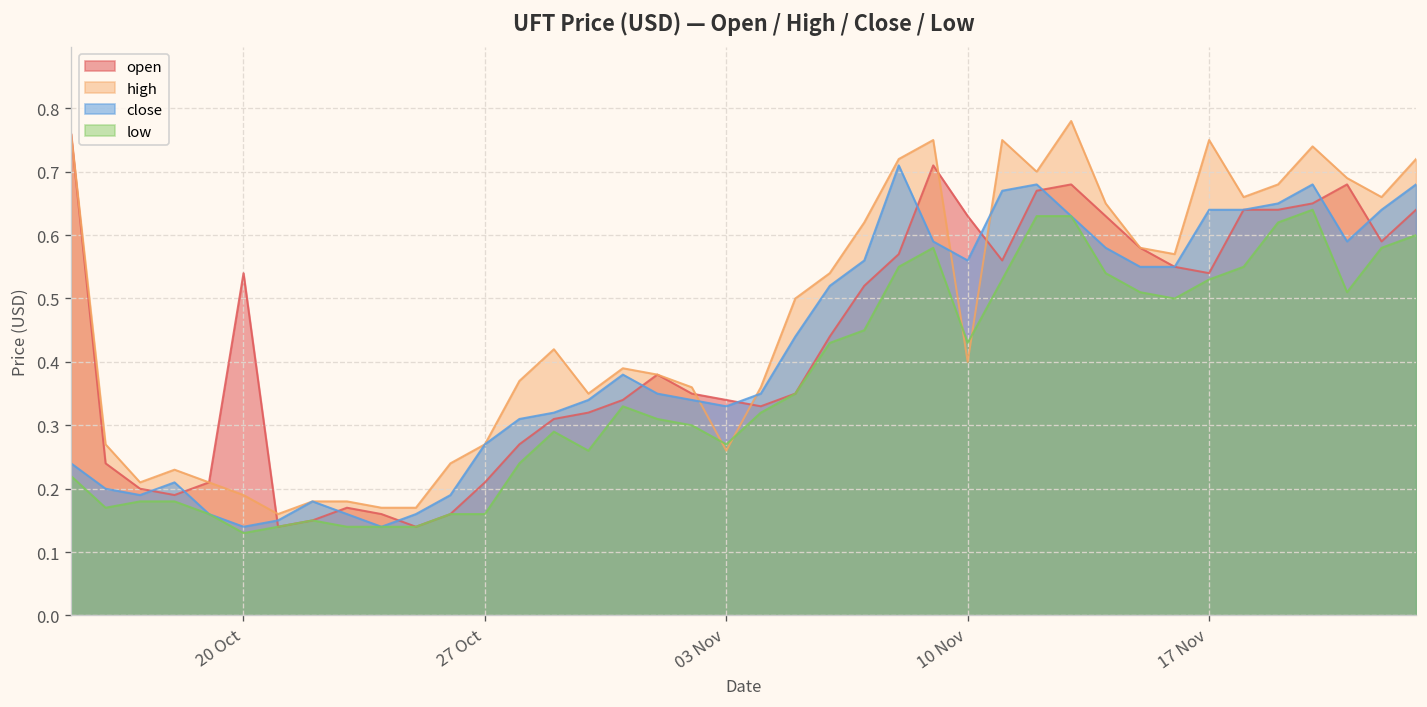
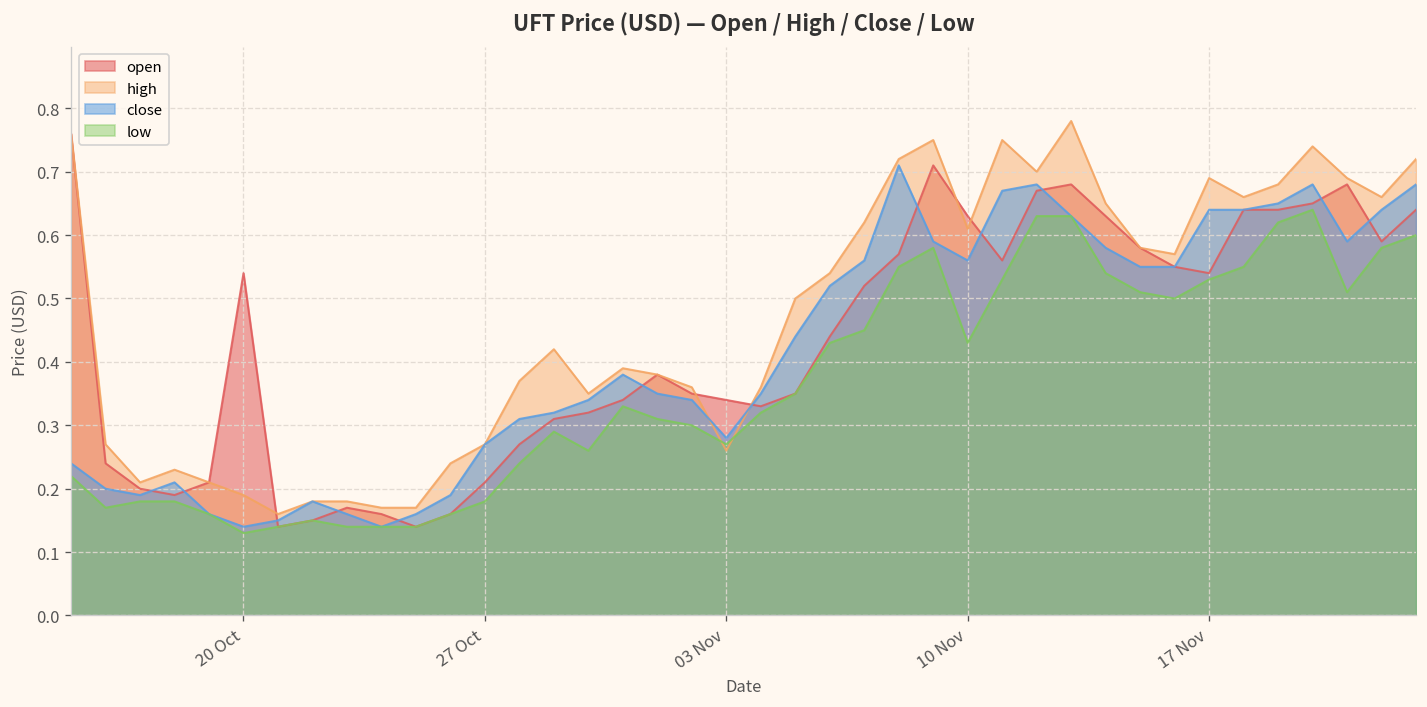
low, 27 Oct: 0.16 -> 0.18
close, 03 Nov: 0.33 -> 0.28
high, 10 Nov: 0.40 -> 0.61
high, 17 Nov: 0.75 -> 0.69
